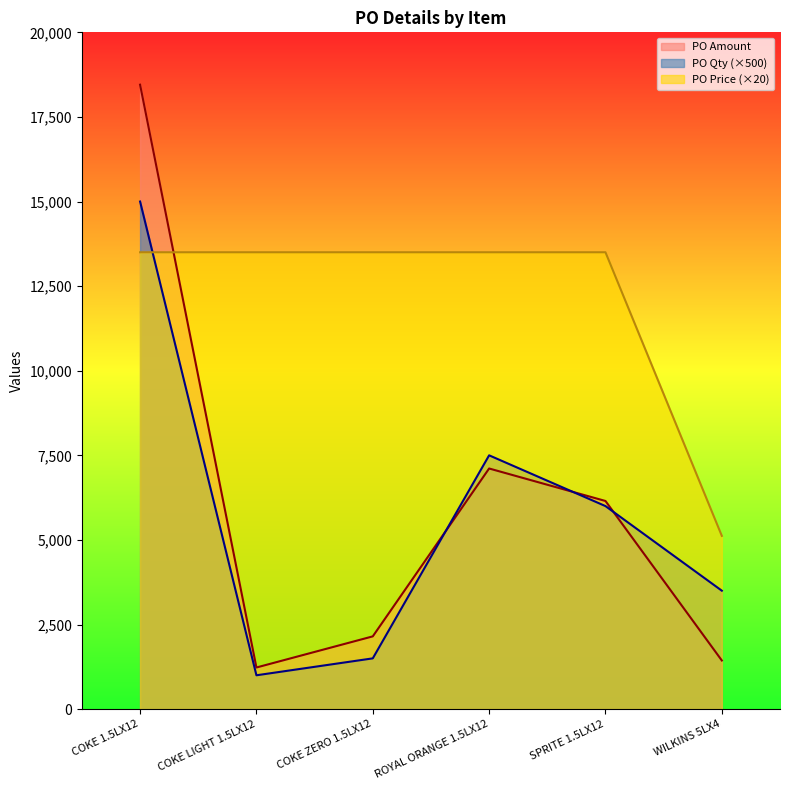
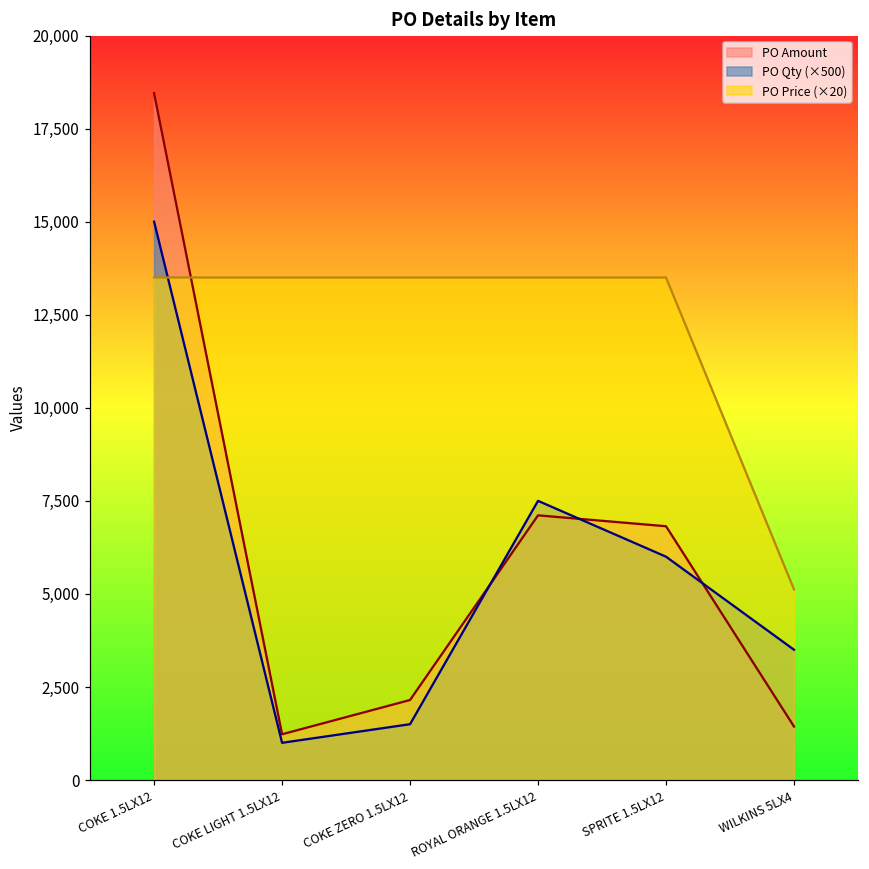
PO Amount, SPRITE 1.5LX12: 6,200 -> 6,800
